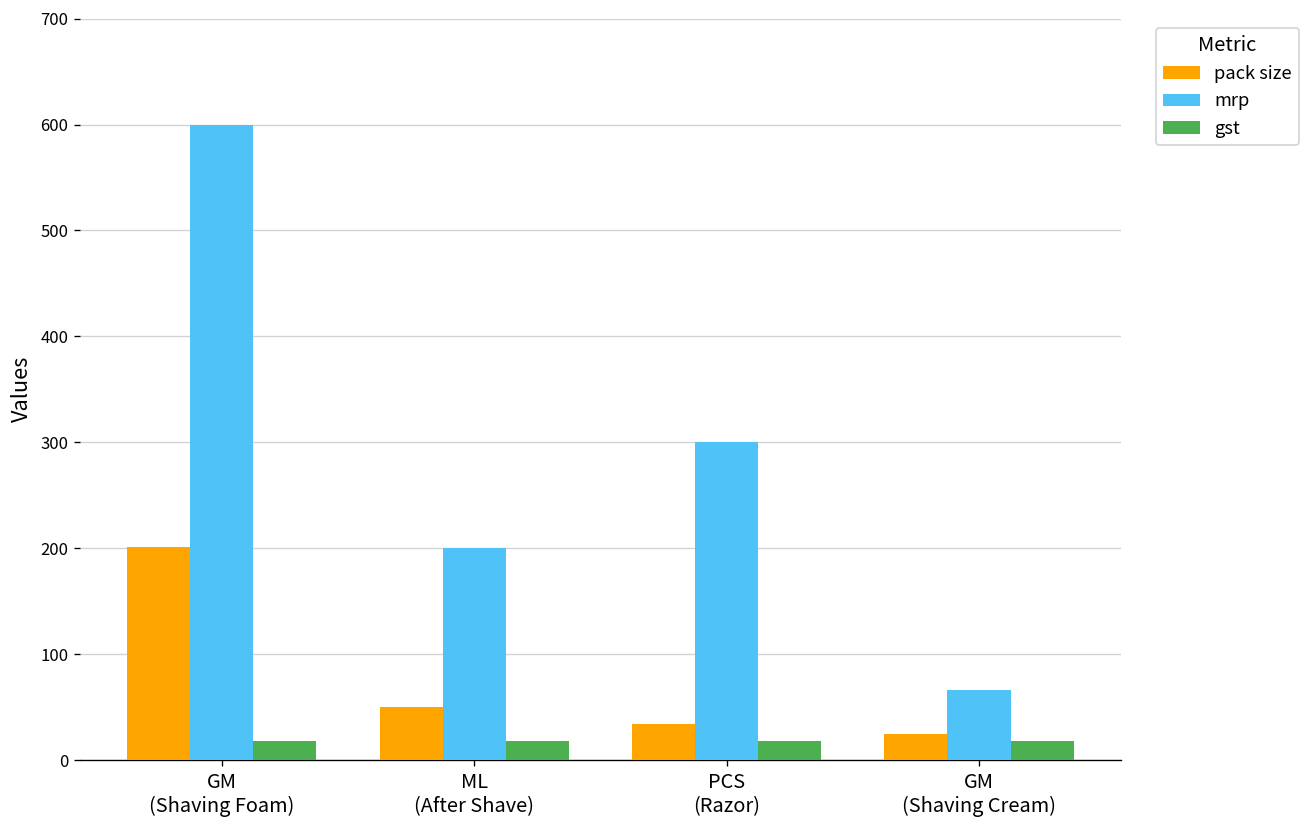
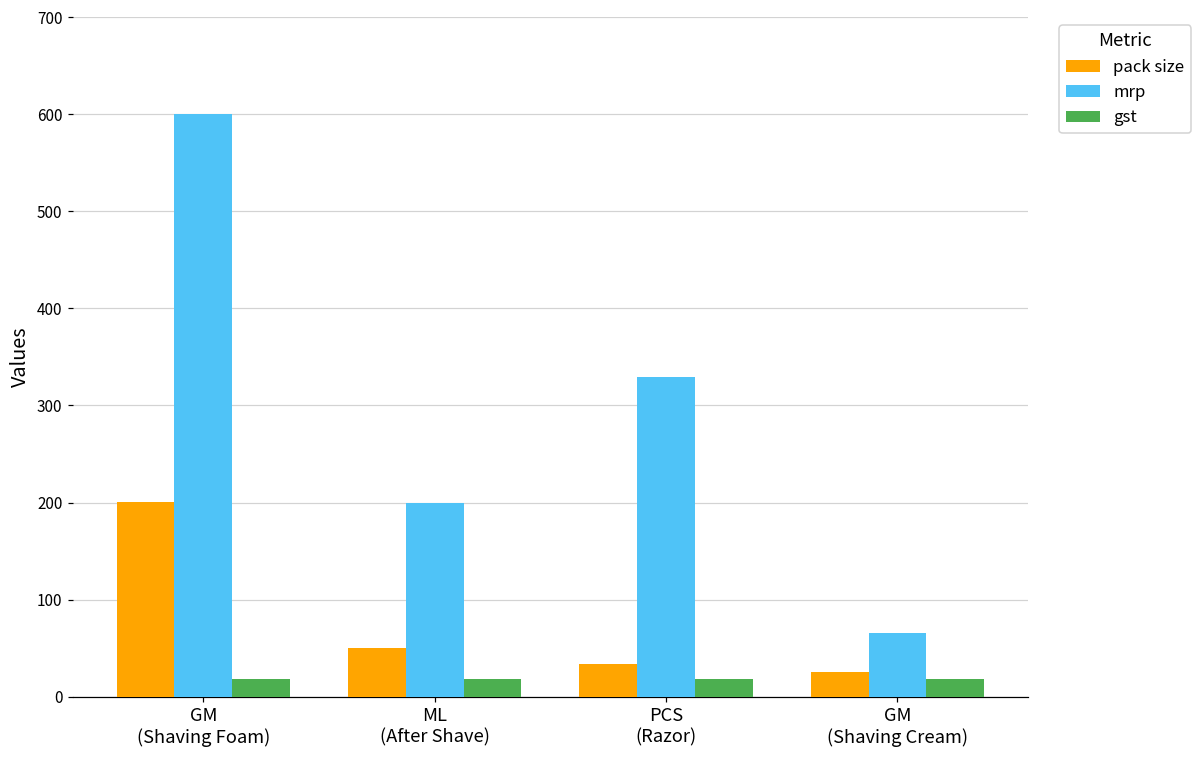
mrp, PCS (Razor): 300 -> 330
